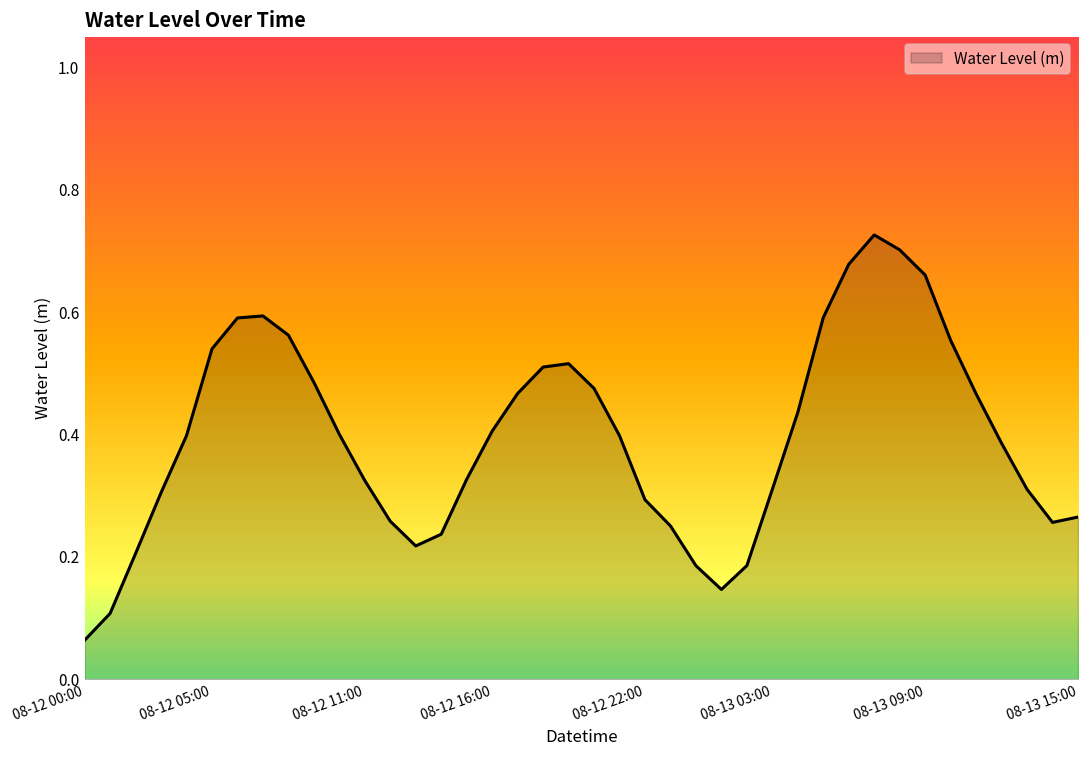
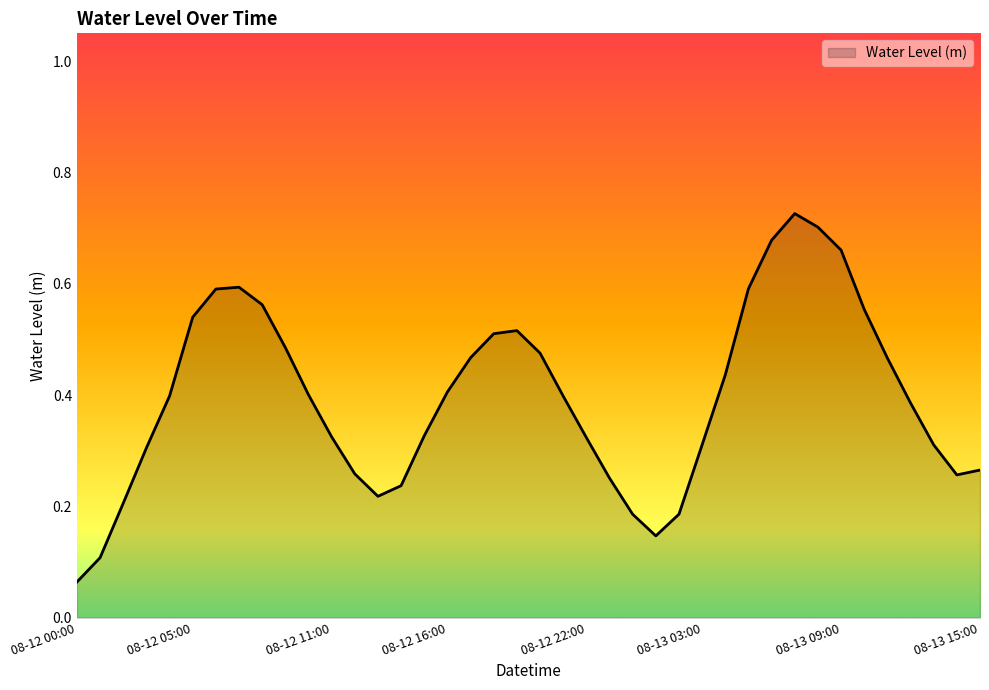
08-12 22:00: 0.29 -> 0.32
